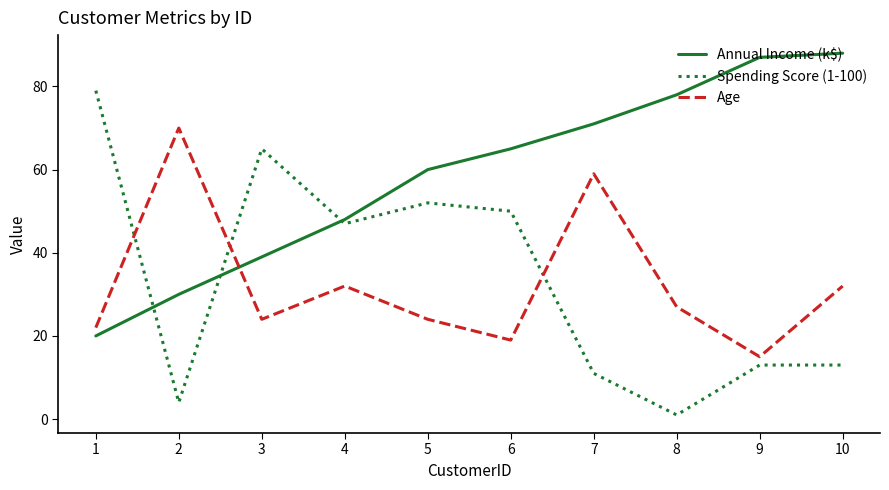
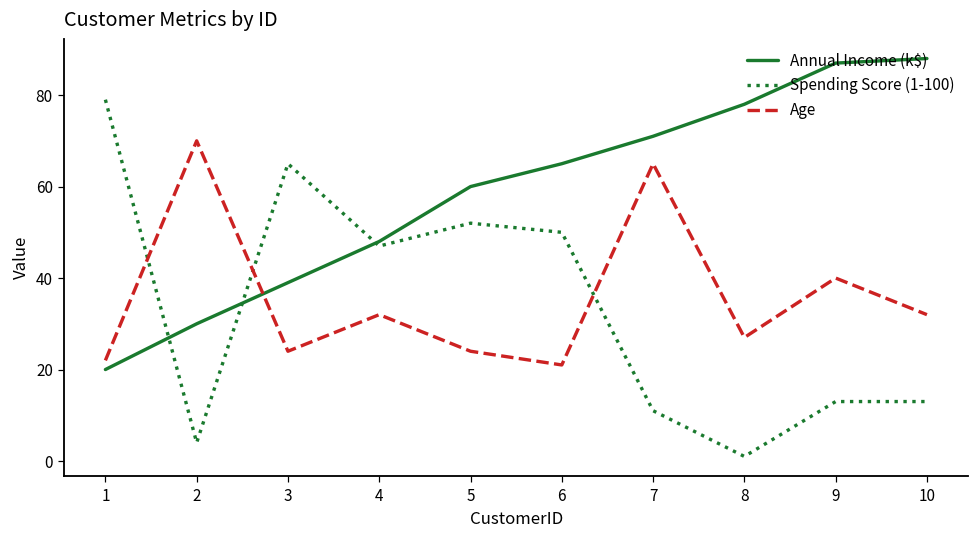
Age, 6: 19 -> 21
Age, 7: 59 -> 65
Age, 9: 15 -> 40
